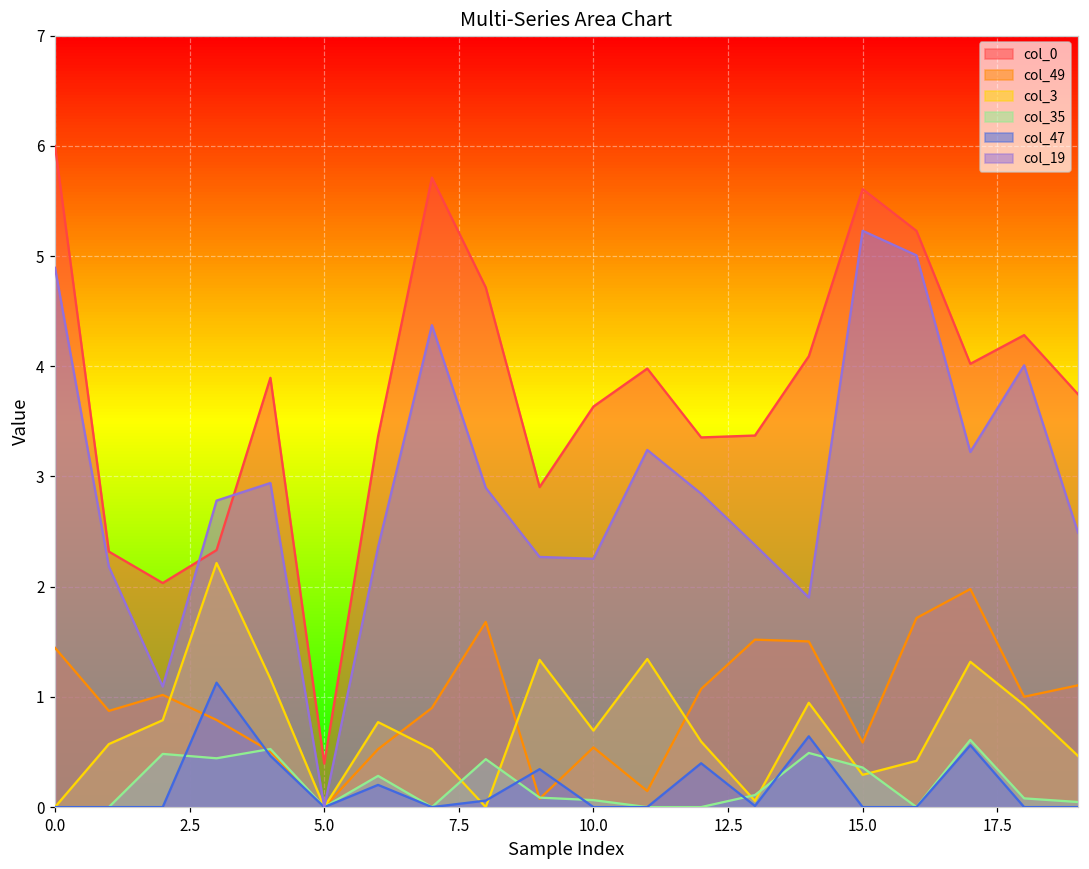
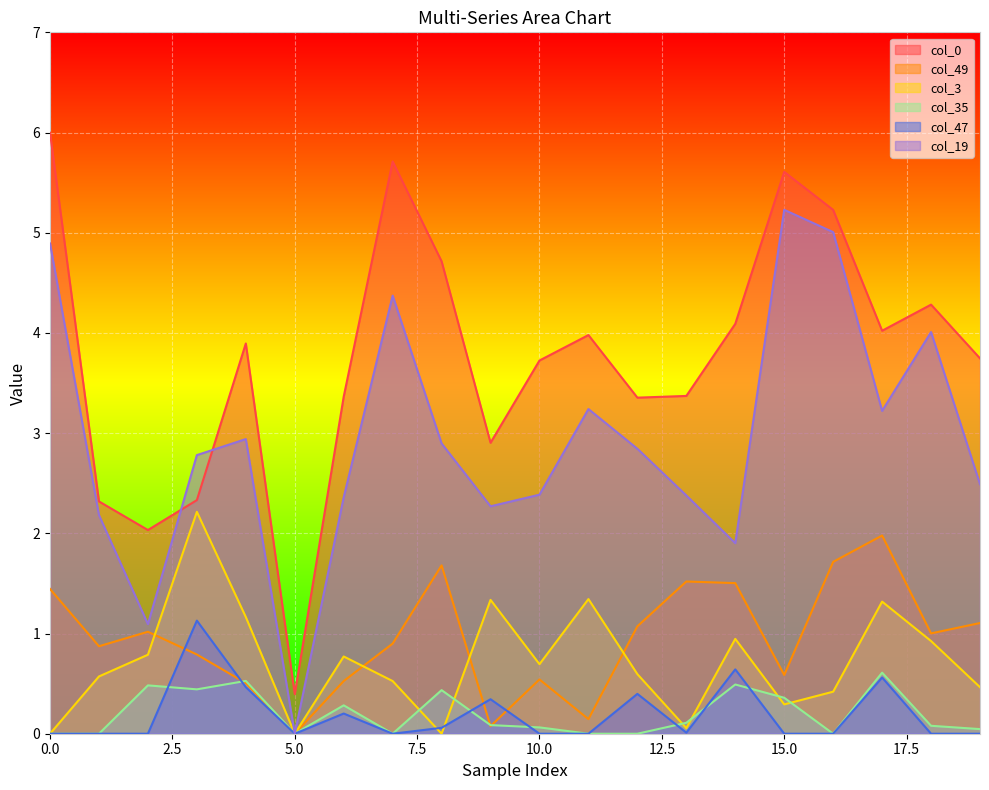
col_0, 10.0: 3.63 -> 3.72
col_19, 10.0: 2.25 -> 2.39
